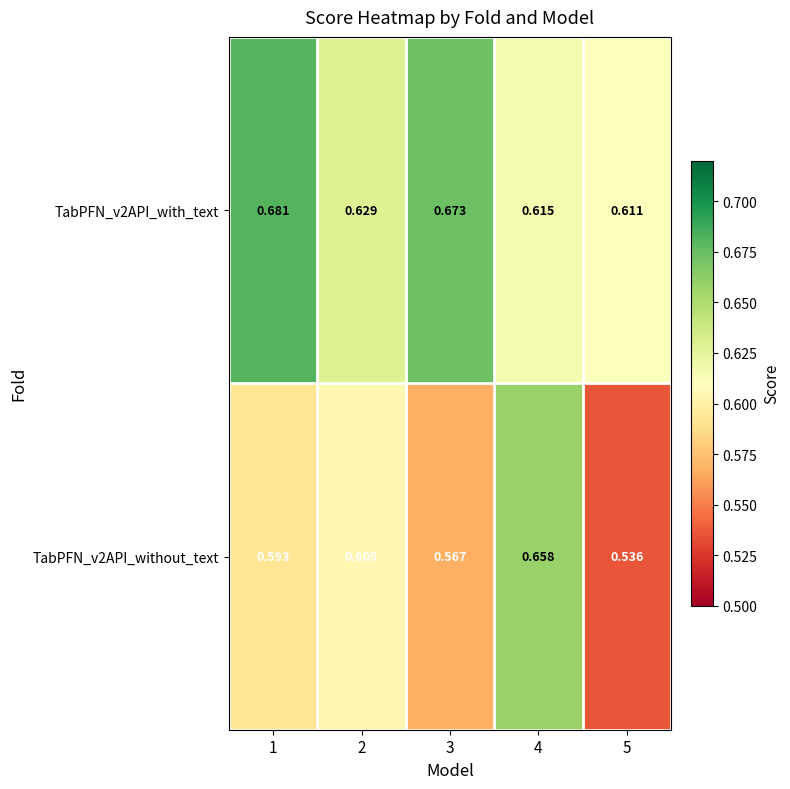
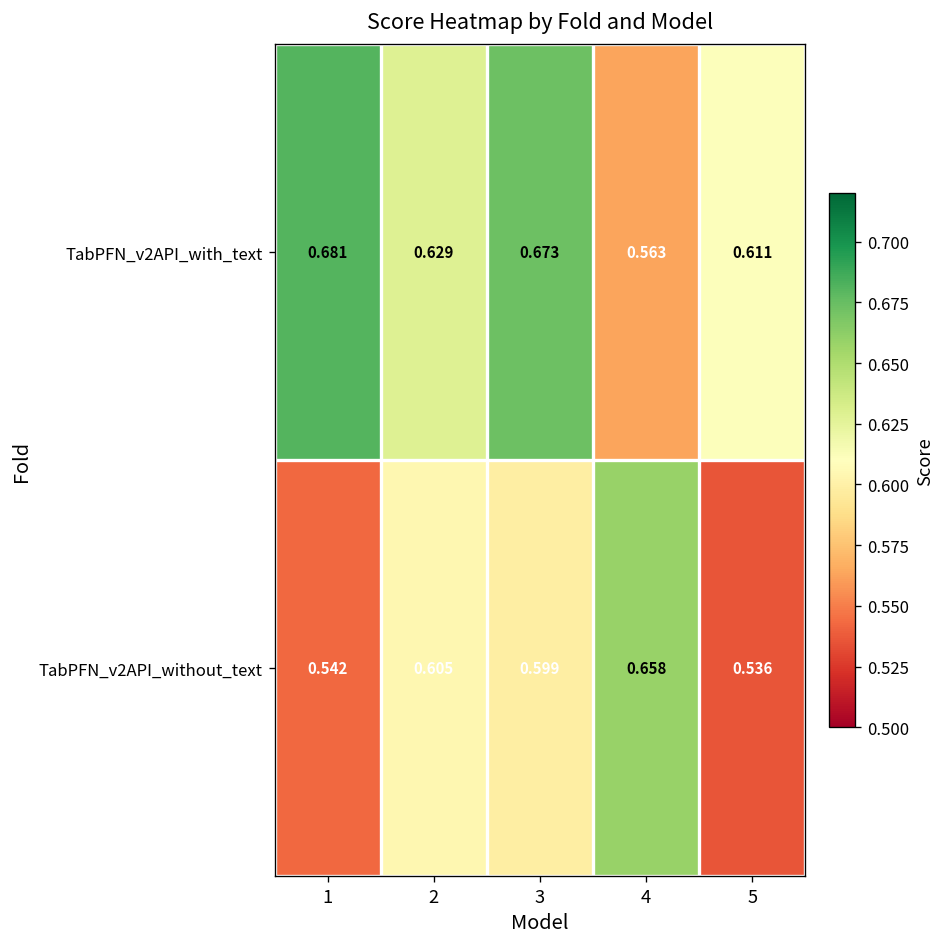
TabPFN_v2API_with_text, 4: 0.615 -> 0.563
TabPFN_v2API_without_text, 1: 0.593 -> 0.542
TabPFN_v2API_without_text, 3: 0.567 -> 0.599
